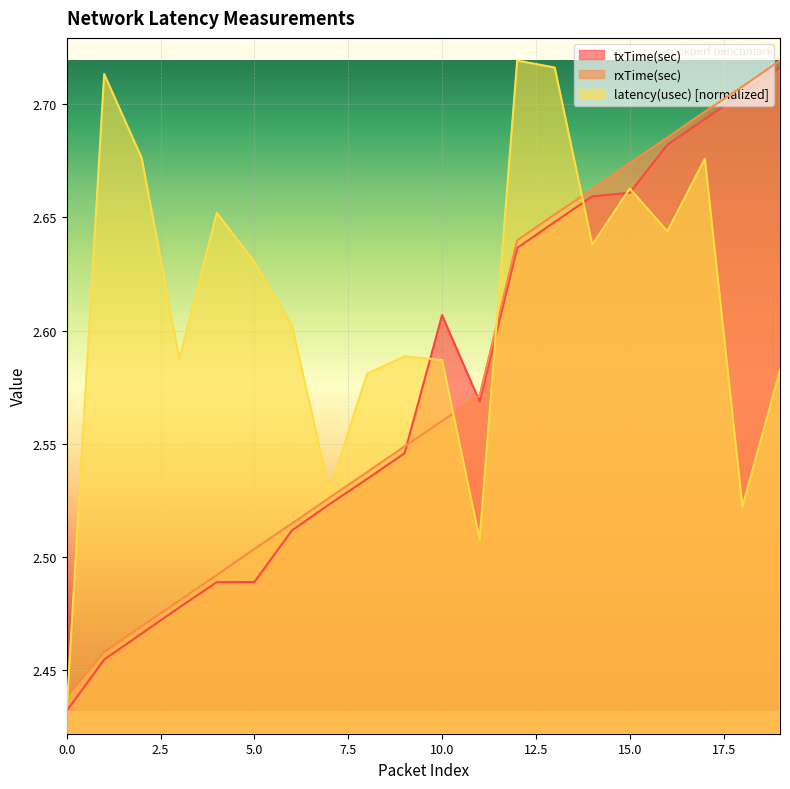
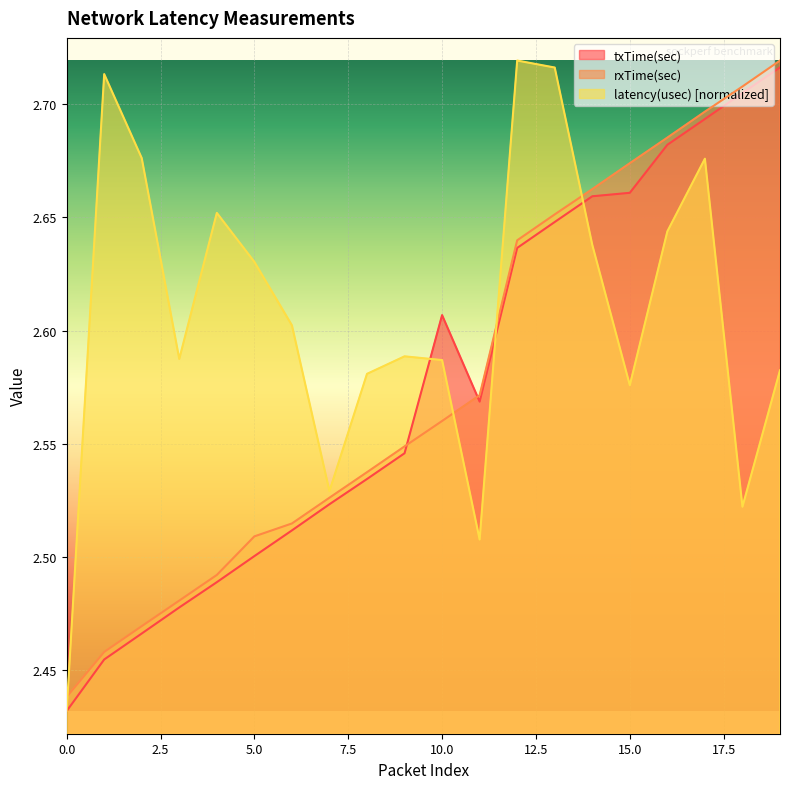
txTime(sec), 5.0: 2.489 -> 2.500
rxTime(sec), 5.0: 2.504 -> 2.509
latency(usec) [normalized], 15.0: 2.663 -> 2.576
